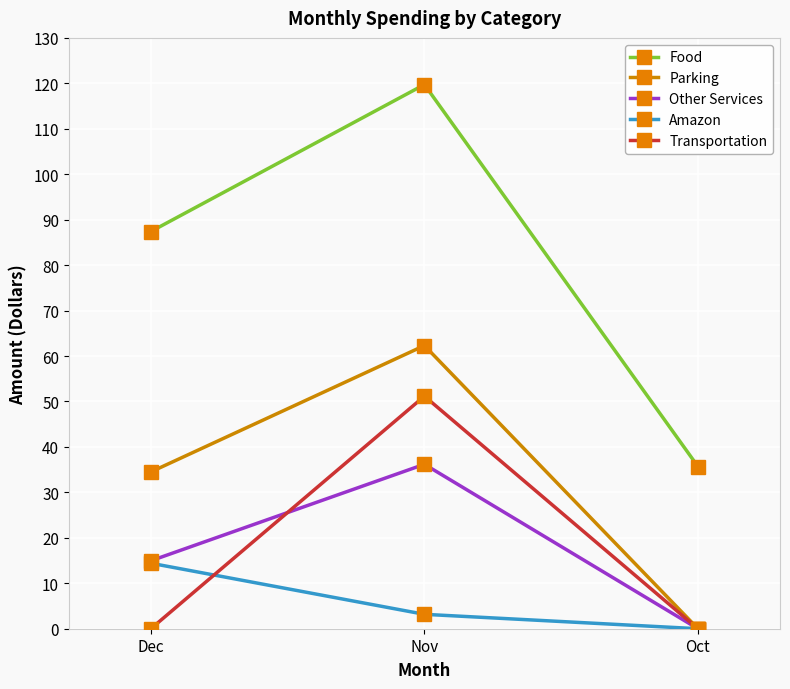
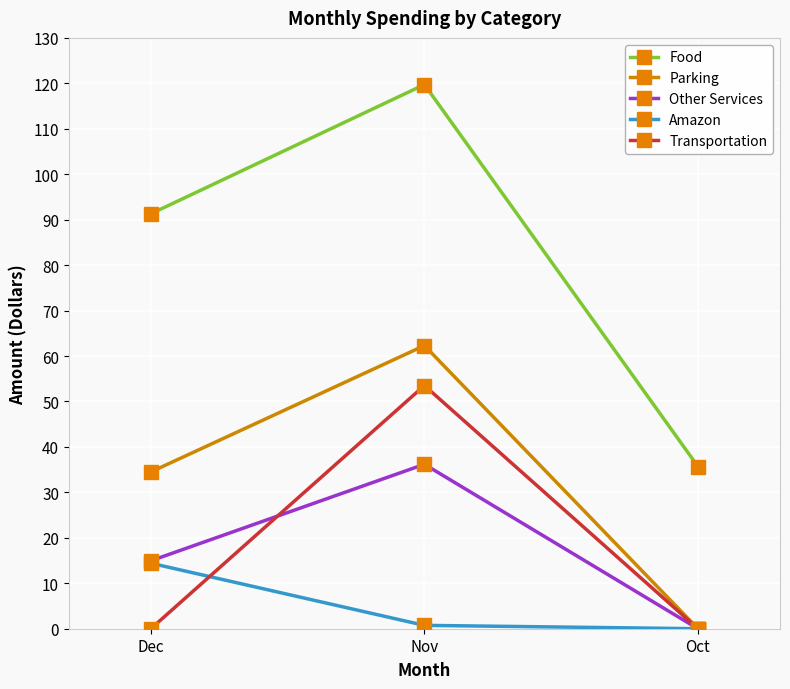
Food, Dec: 87 -> 91
Amazon, Nov: 3 -> 1
Transportation, Nov: 51 -> 54
